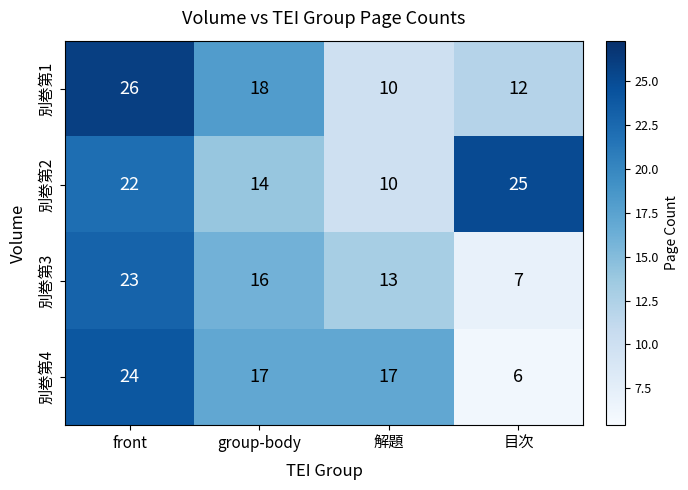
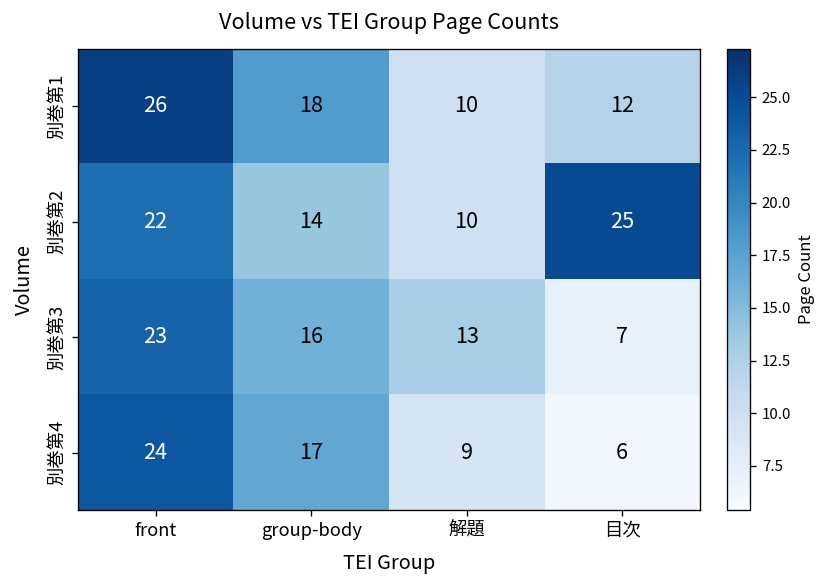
別巻第4, 解題: 17 -> 9
